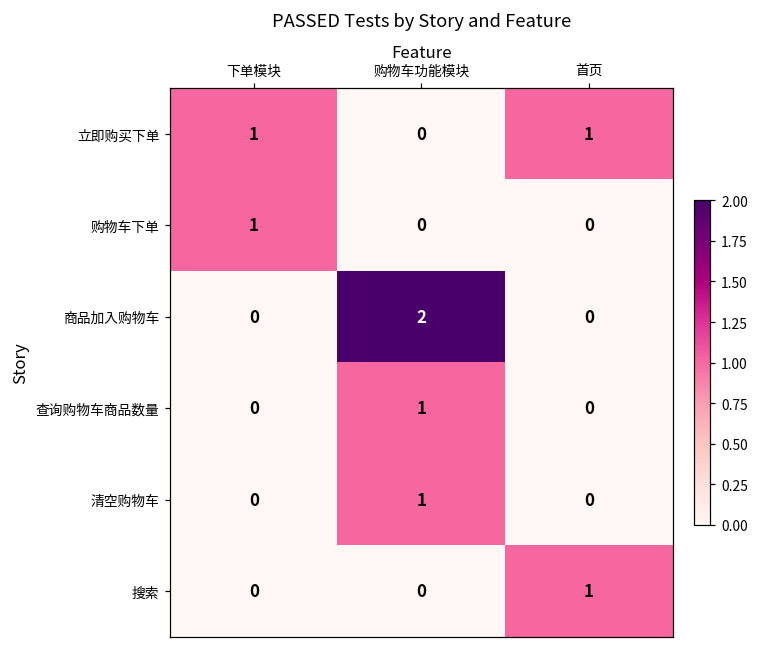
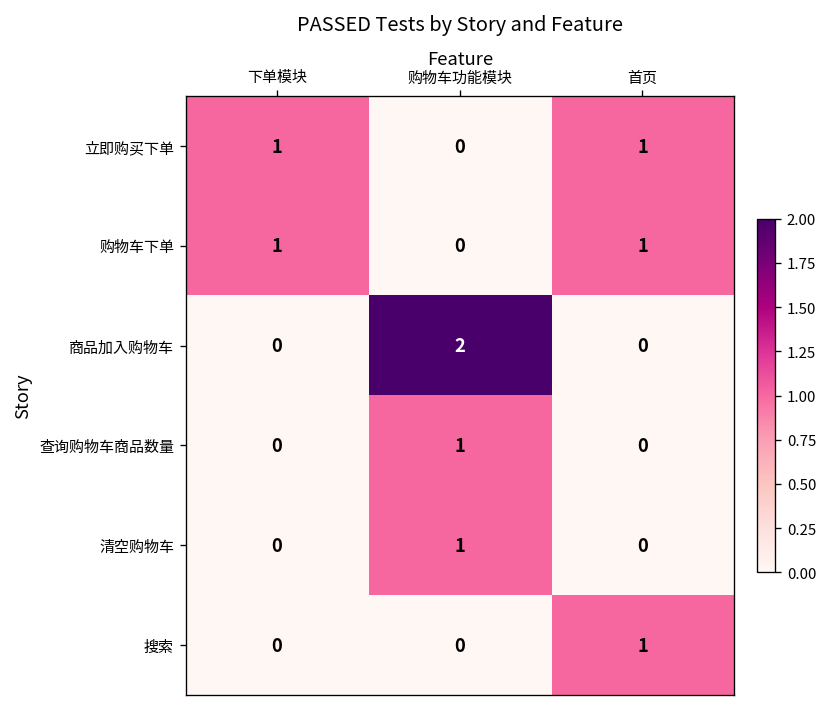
购物车下单, 首页: 0 -> 1
